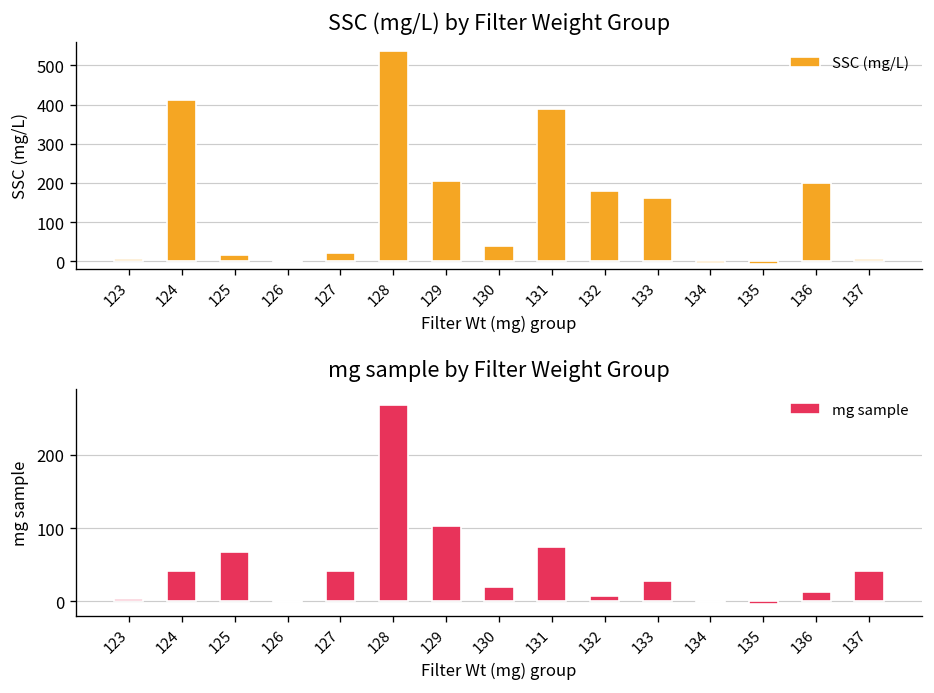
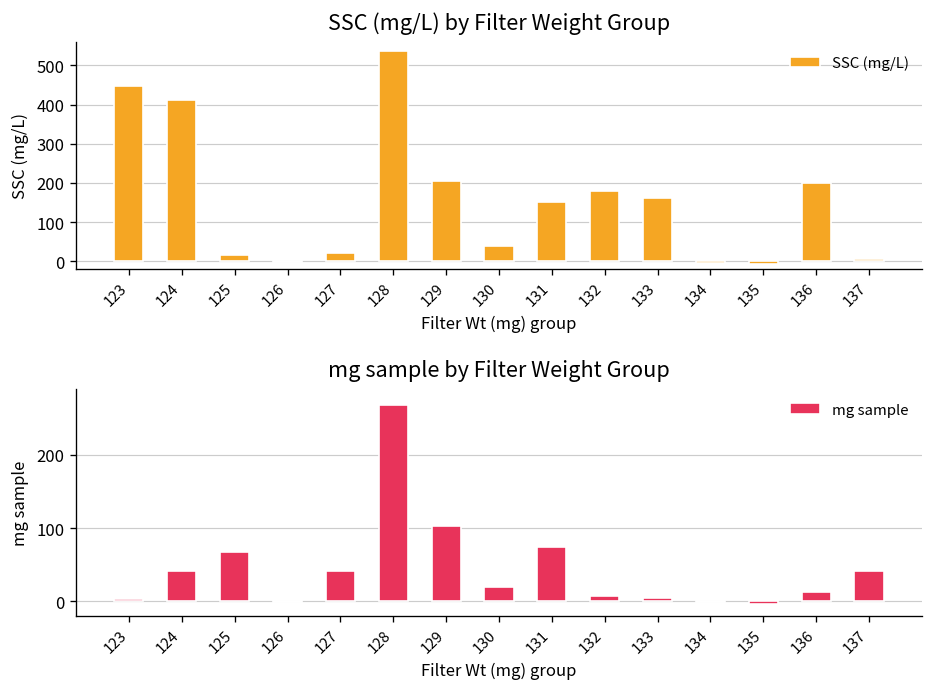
SSC (mg/L) by Filter Weight Group, 123: 10 -> 450
SSC (mg/L) by Filter Weight Group, 131: 390 -> 150
mg sample by Filter Weight Group, 133: 30 -> 10
